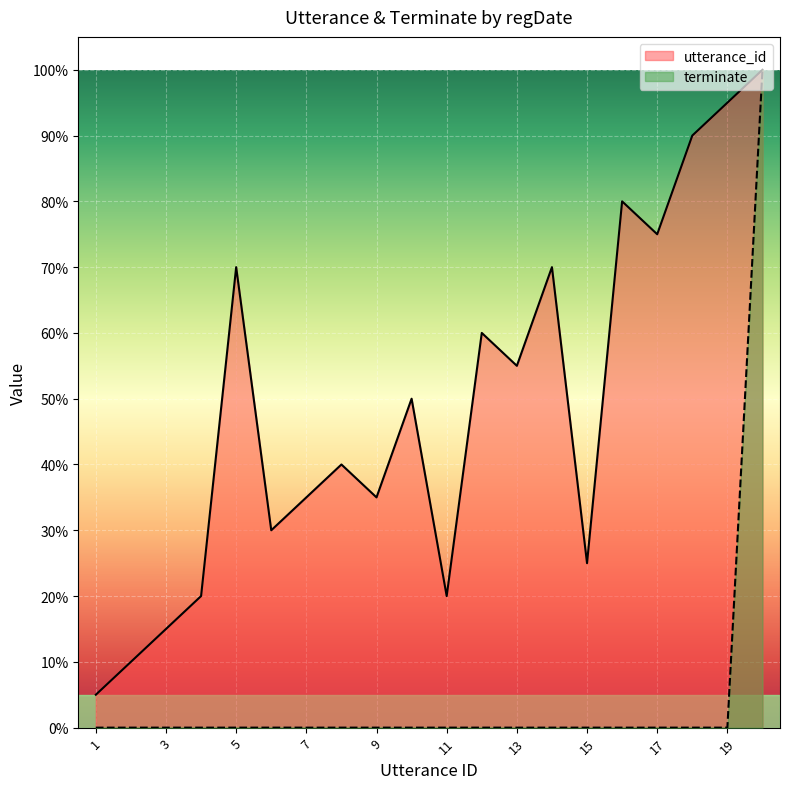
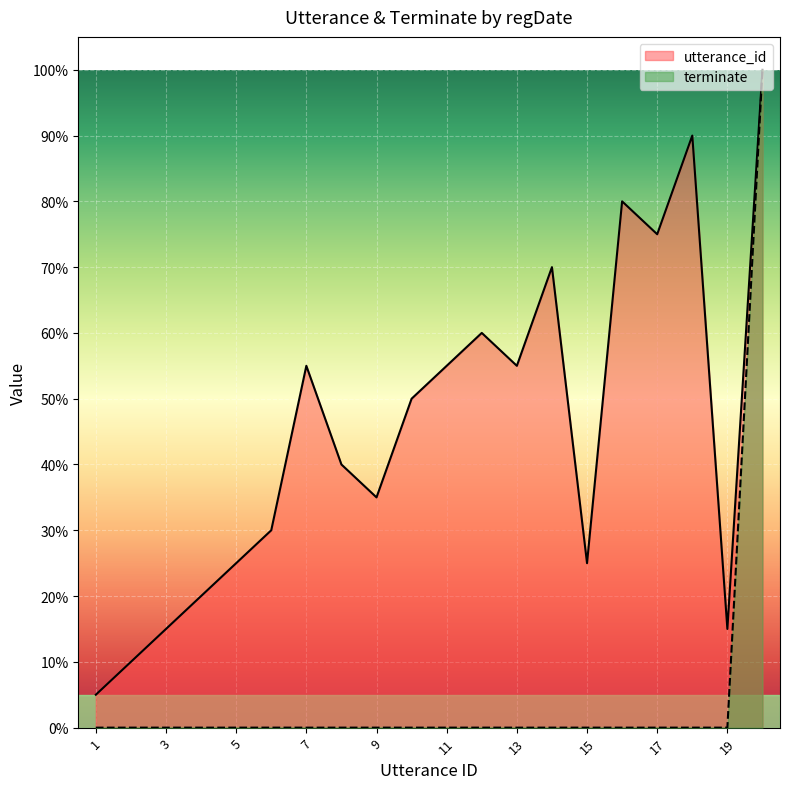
utterance_id, 5: 70% -> 25%
utterance_id, 7: 35% -> 55%
utterance_id, 11: 20% -> 55%
utterance_id, 19: 95% -> 15%
